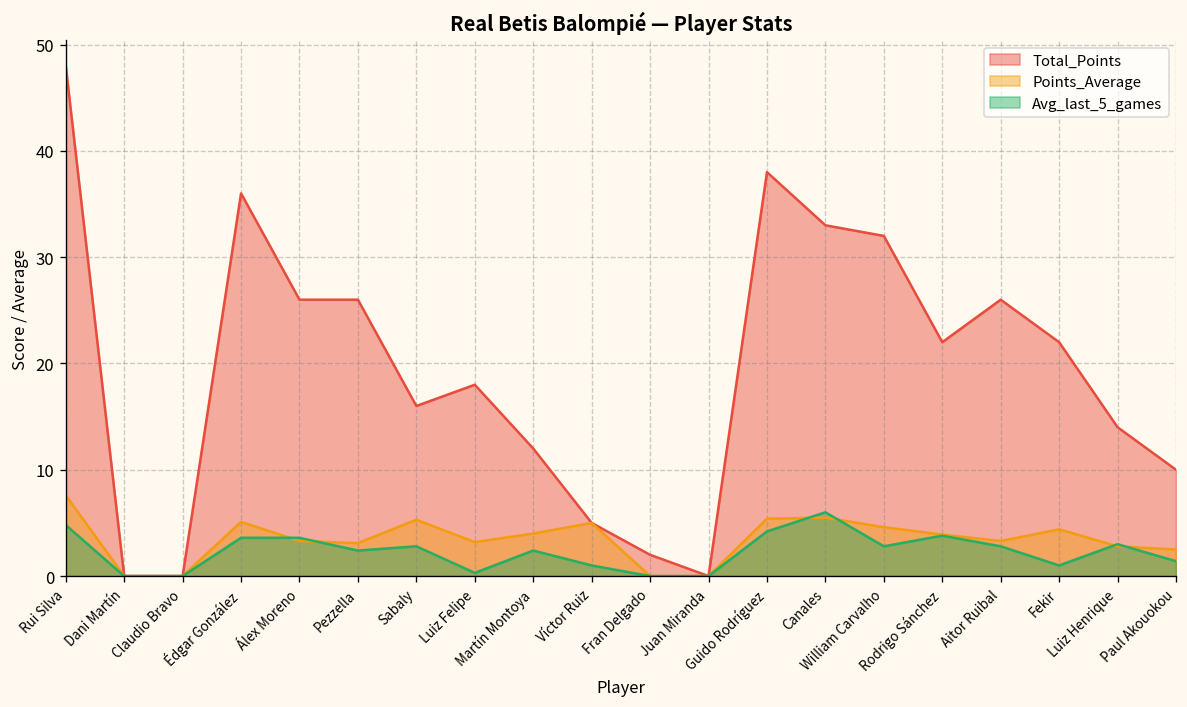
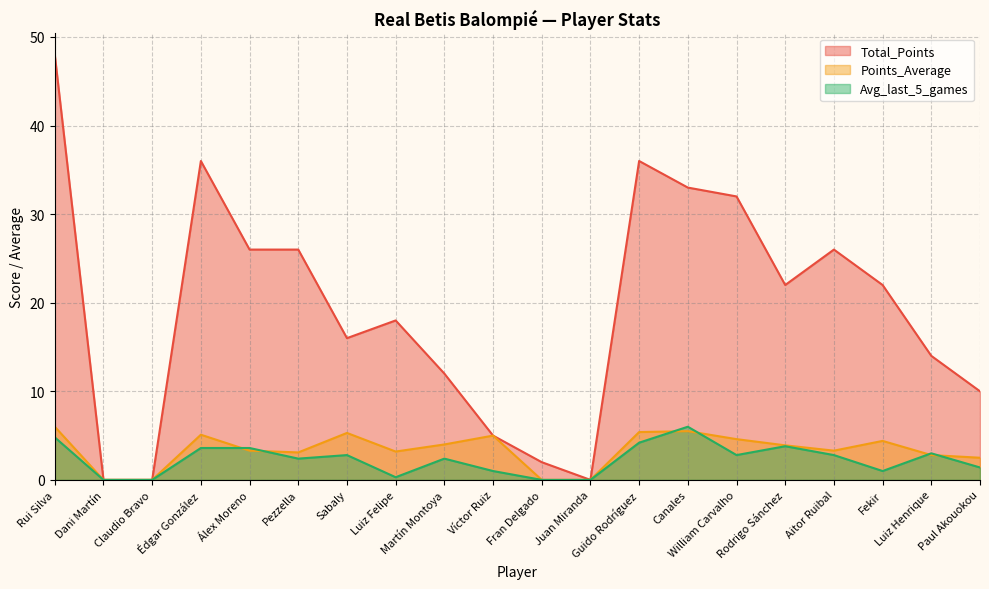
Points_Average, Rui Silva: 8 -> 6
Total_Points, Guido Rodríguez: 38 -> 36
